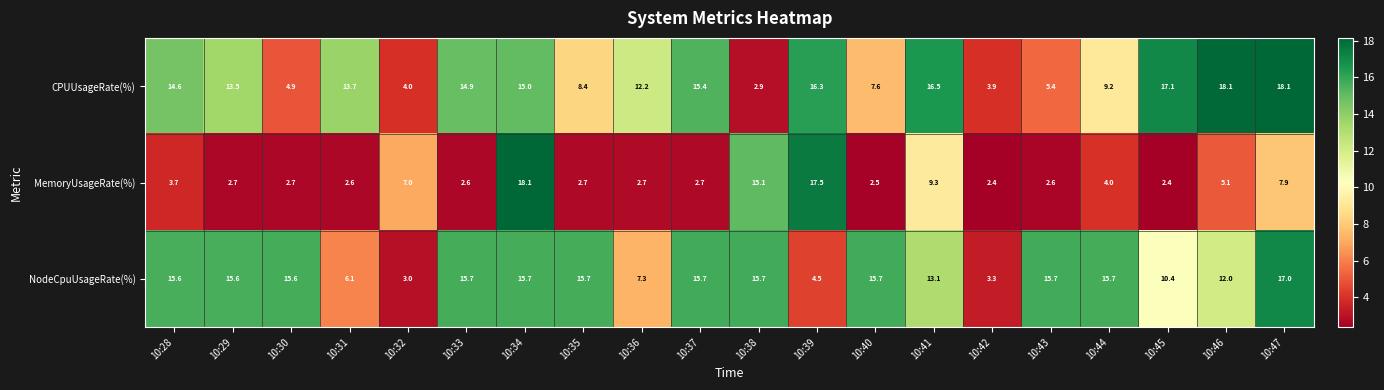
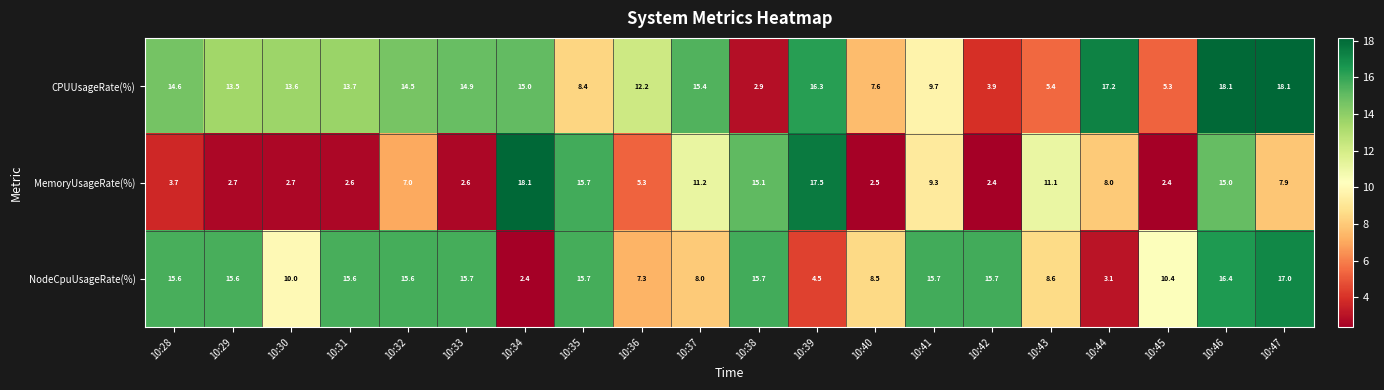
CPUUsageRate(%), 10:30: 4.9 -> 13.6
CPUUsageRate(%), 10:32: 4.0 -> 14.5
CPUUsageRate(%), 10:41: 16.5 -> 9.7
CPUUsageRate(%), 10:44: 9.2 -> 17.2
CPUUsageRate(%), 10:45: 17.1 -> 5.3
MemoryUsageRate(%), 10:35: 2.7 -> 15.7
MemoryUsageRate(%), 10:36: 2.7 -> 5.3
MemoryUsageRate(%), 10:37: 2.7 -> 11.2
MemoryUsageRate(%), 10:43: 2.6 -> 11.1
MemoryUsageRate(%), 10:44: 4.0 -> 8.0
MemoryUsageRate(%), 10:46: 5.1 -> 15.0
NodeCpuUsageRate(%), 10:30: 15.6 -> 10.0
NodeCpuUsageRate(%), 10:31: 6.1 -> 15.6
NodeCpuUsageRate(%), 10:32: 3.0 -> 15.6
NodeCpuUsageRate(%), 10:34: 15.7 -> 2.4
NodeCpuUsageRate(%), 10:37: 15.7 -> 8.0
NodeCpuUsageRate(%), 10:40: 15.7 -> 8.5
NodeCpuUsageRate(%), 10:41: 13.1 -> 15.7
NodeCpuUsageRate(%), 10:42: 3.3 -> 15.7
NodeCpuUsageRate(%), 10:43: 15.7 -> 8.6
NodeCpuUsageRate(%), 10:44: 15.7 -> 3.1
NodeCpuUsageRate(%), 10:46: 12.0 -> 16.4
